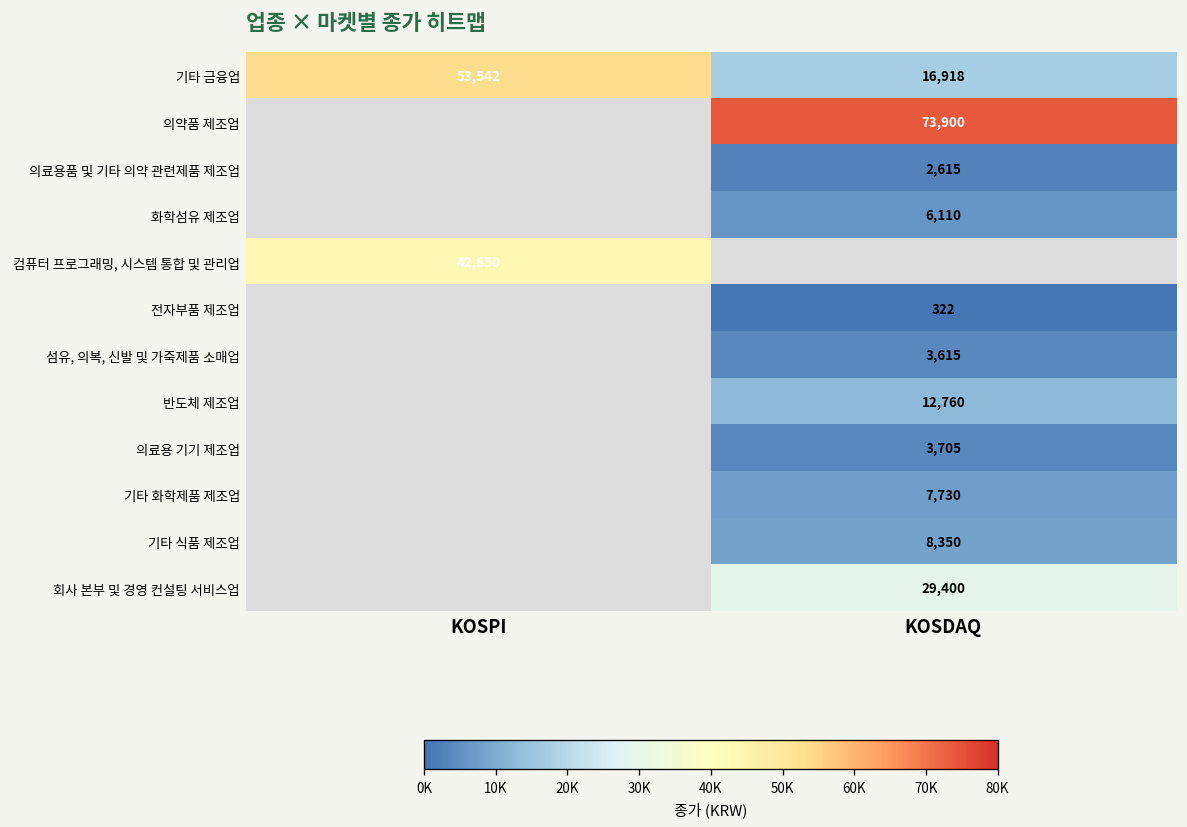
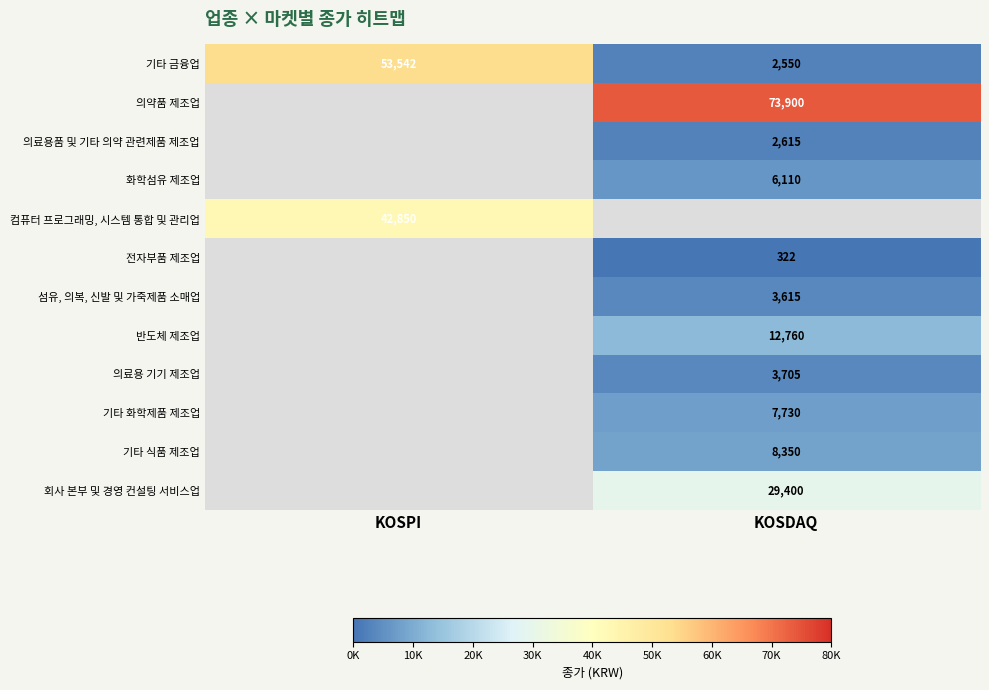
기타 금융업, KOSDAQ: 16,918 -> 2,550
